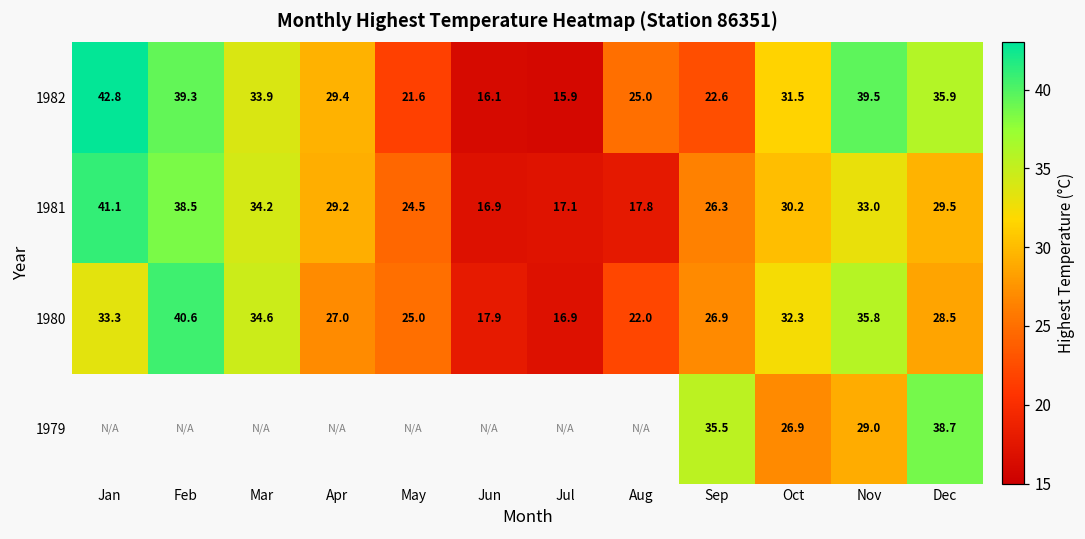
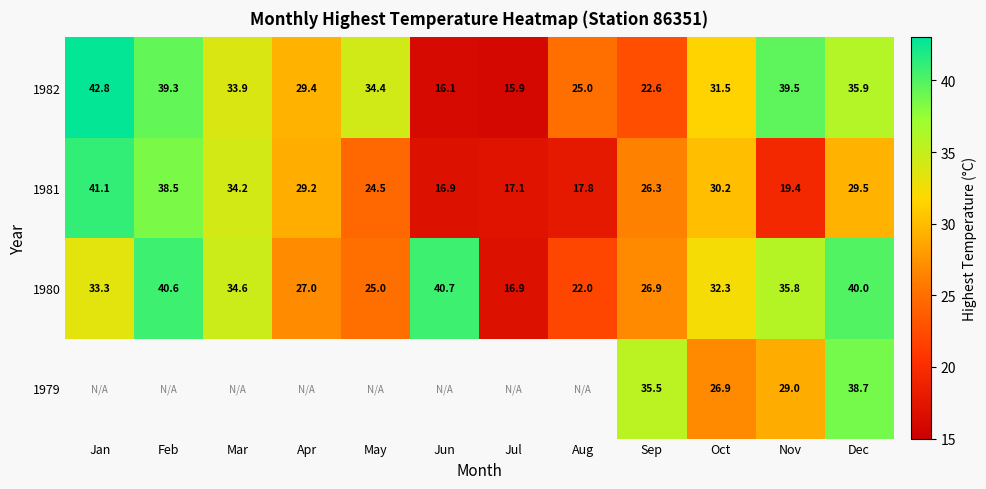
1982, May: 21.6 -> 34.4
1981, Nov: 33.0 -> 19.4
1980, Jun: 17.9 -> 40.7
1980, Dec: 28.5 -> 40.0
